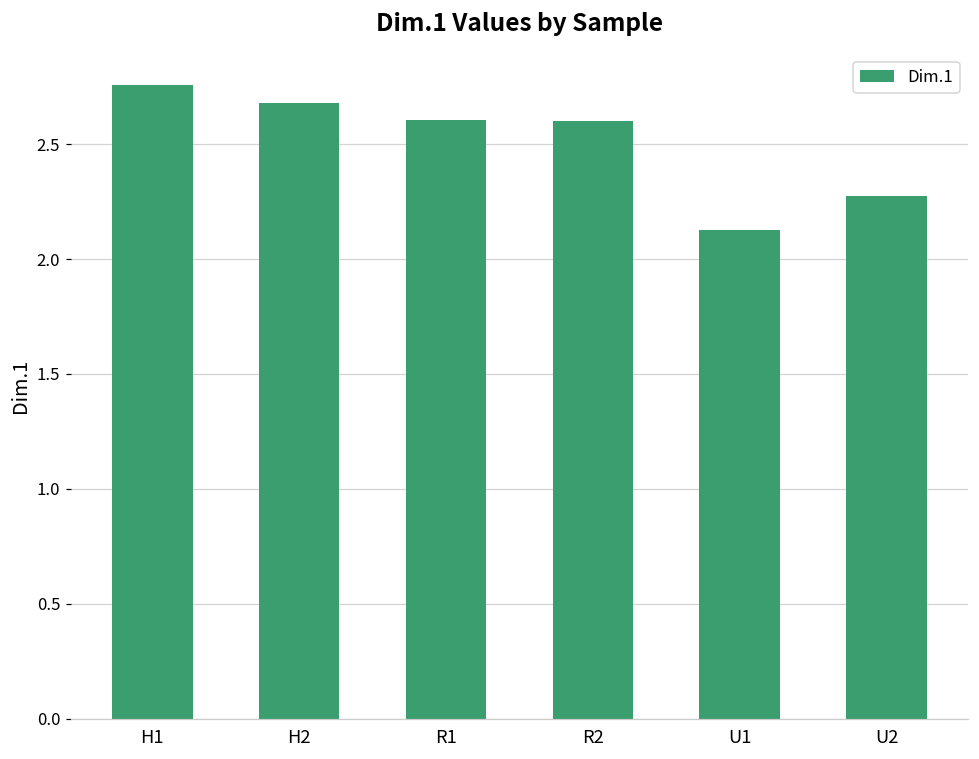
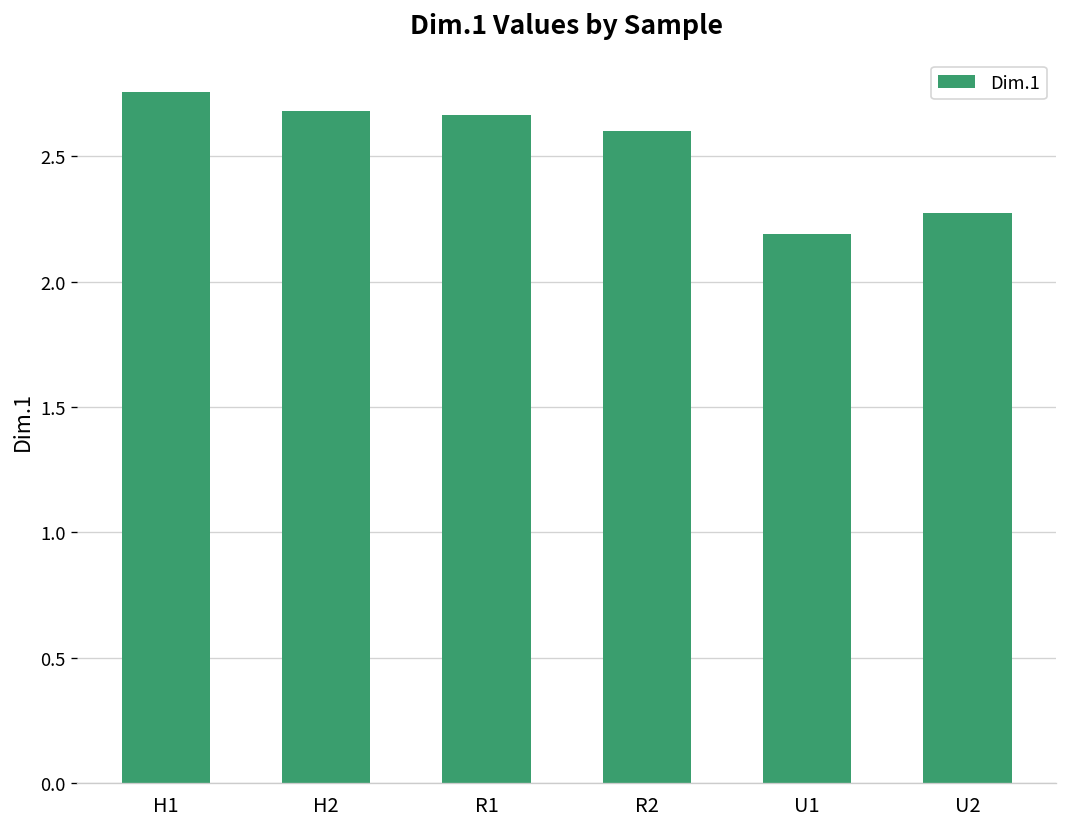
R1: 2.61 -> 2.66
U1: 2.13 -> 2.19
